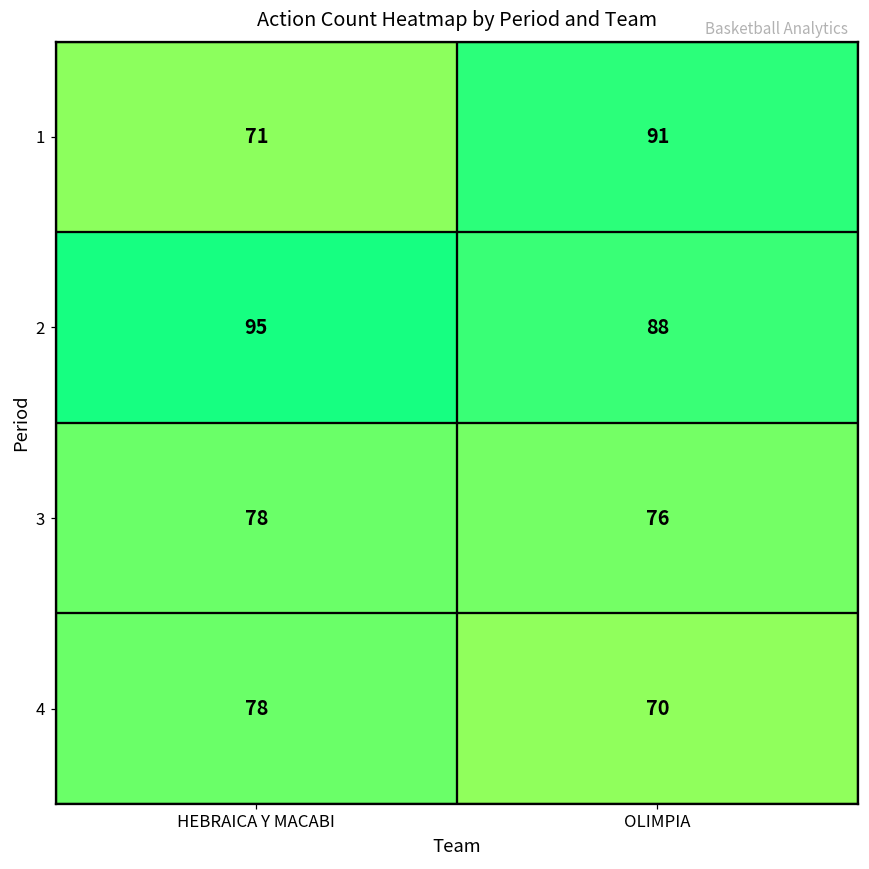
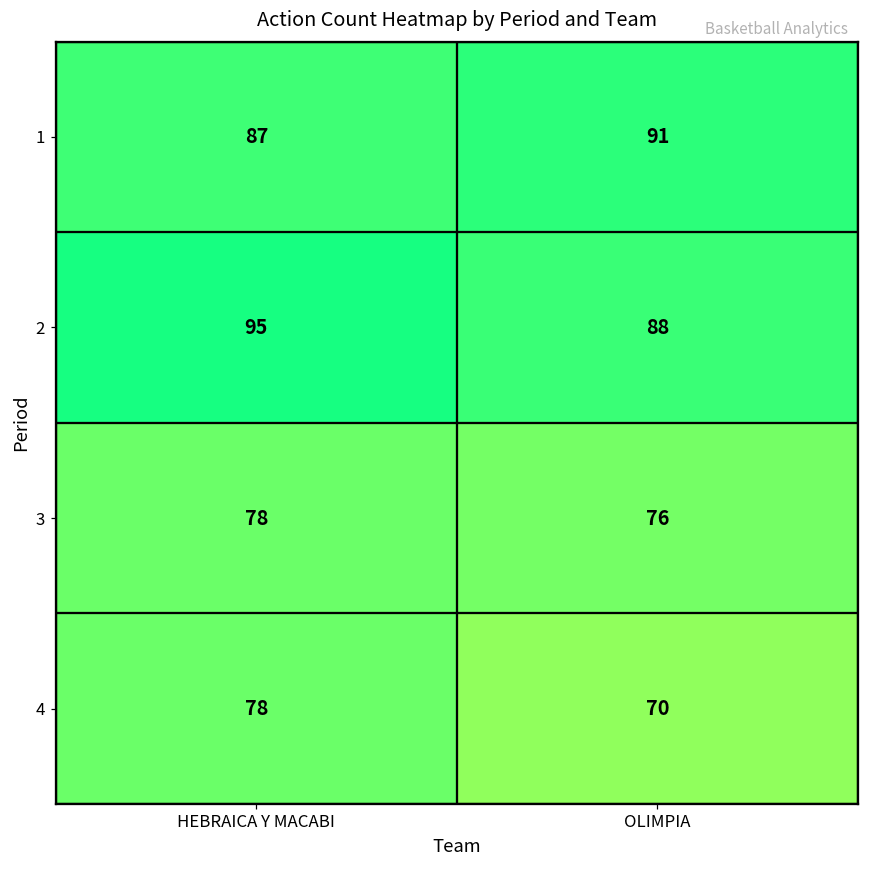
1, HEBRAICA Y MACABI: 71 -> 87
